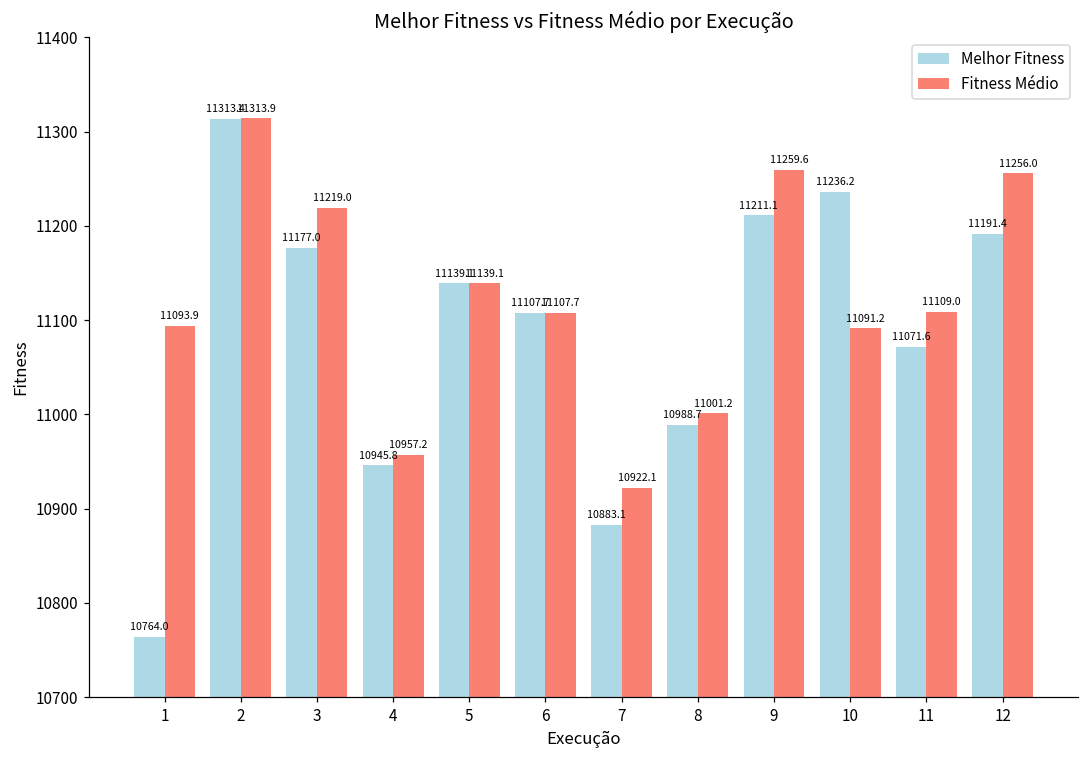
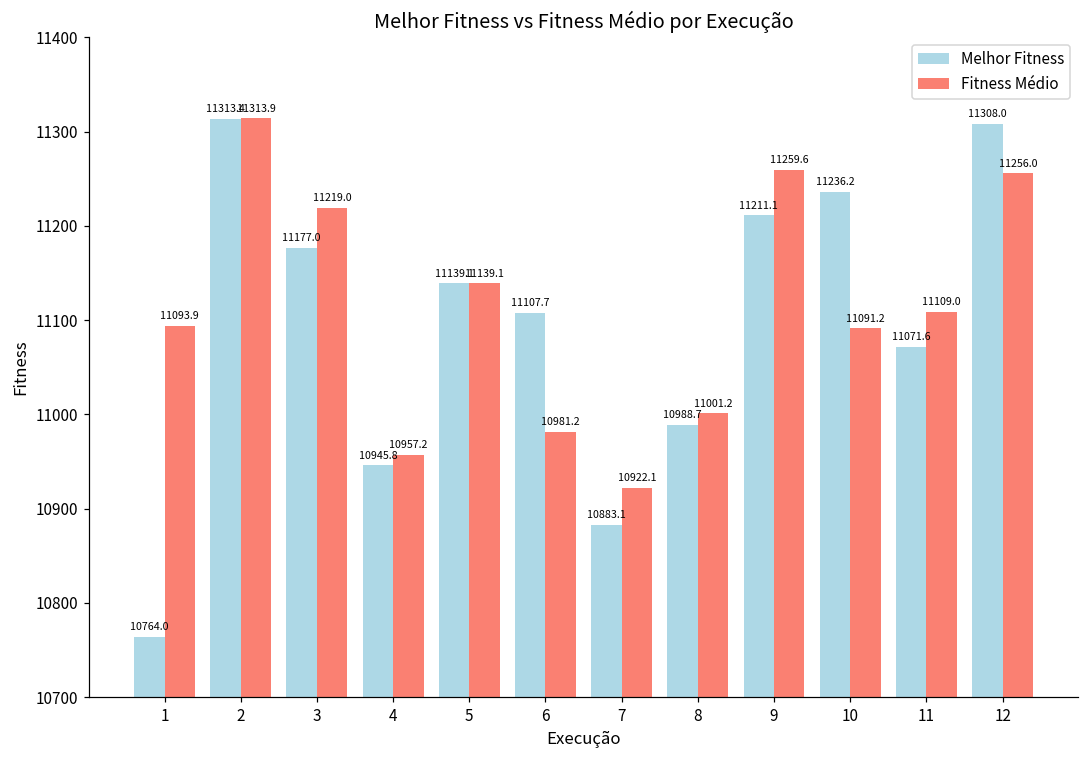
Fitness Médio, 6: 11107.7 -> 10981.2
Melhor Fitness, 12: 11191.4 -> 11308.0
